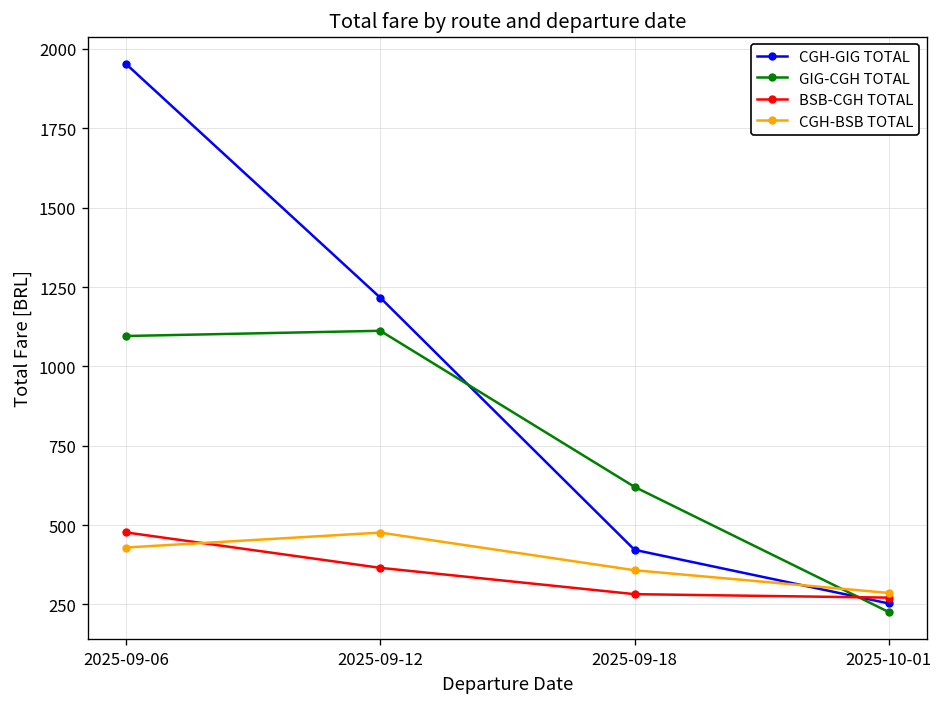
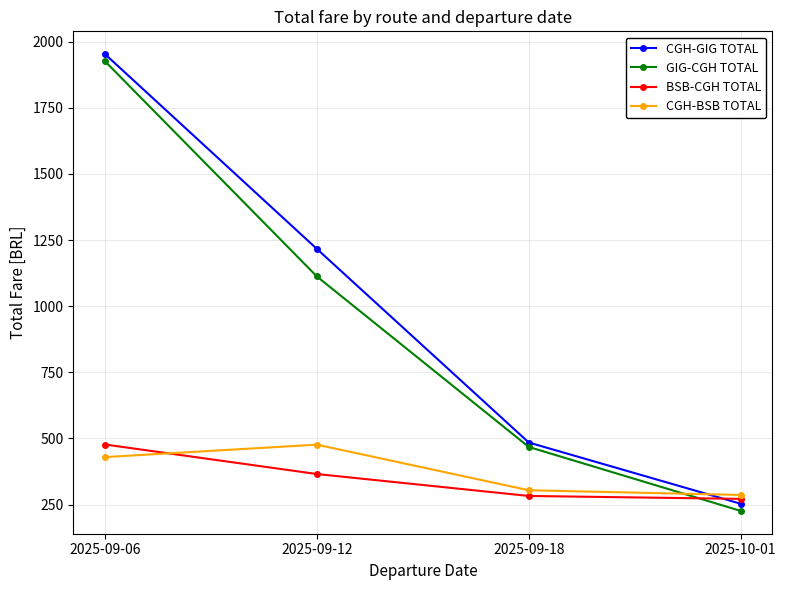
GIG-CGH TOTAL, 2025-09-06: 1100 -> 1930
CGH-GIG TOTAL, 2025-09-18: 420 -> 480
GIG-CGH TOTAL, 2025-09-18: 620 -> 470
CGH-BSB TOTAL, 2025-09-18: 360 -> 300
